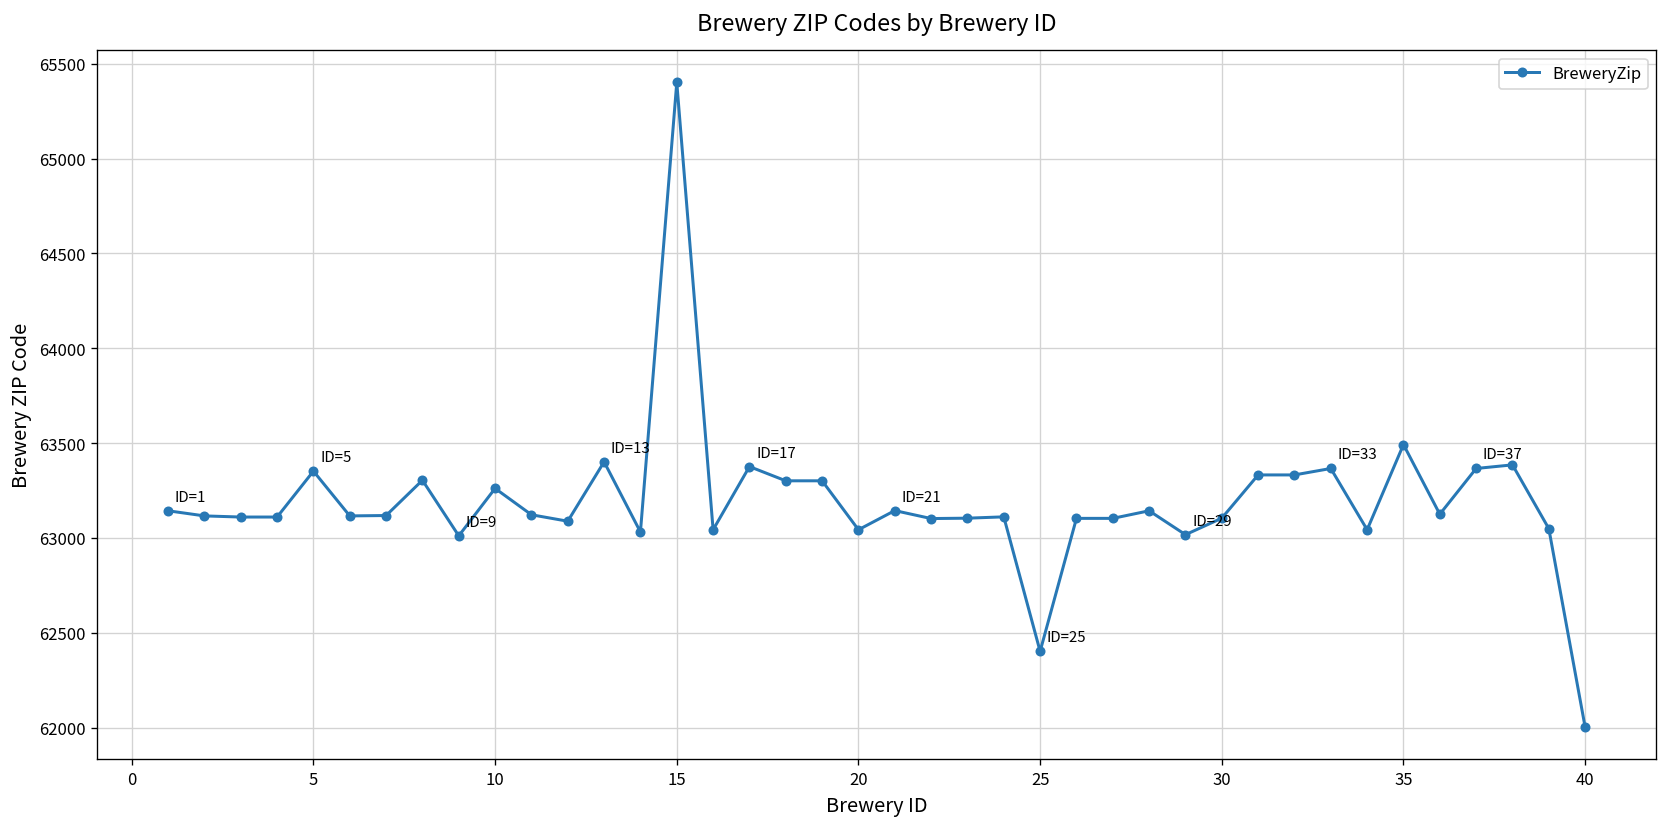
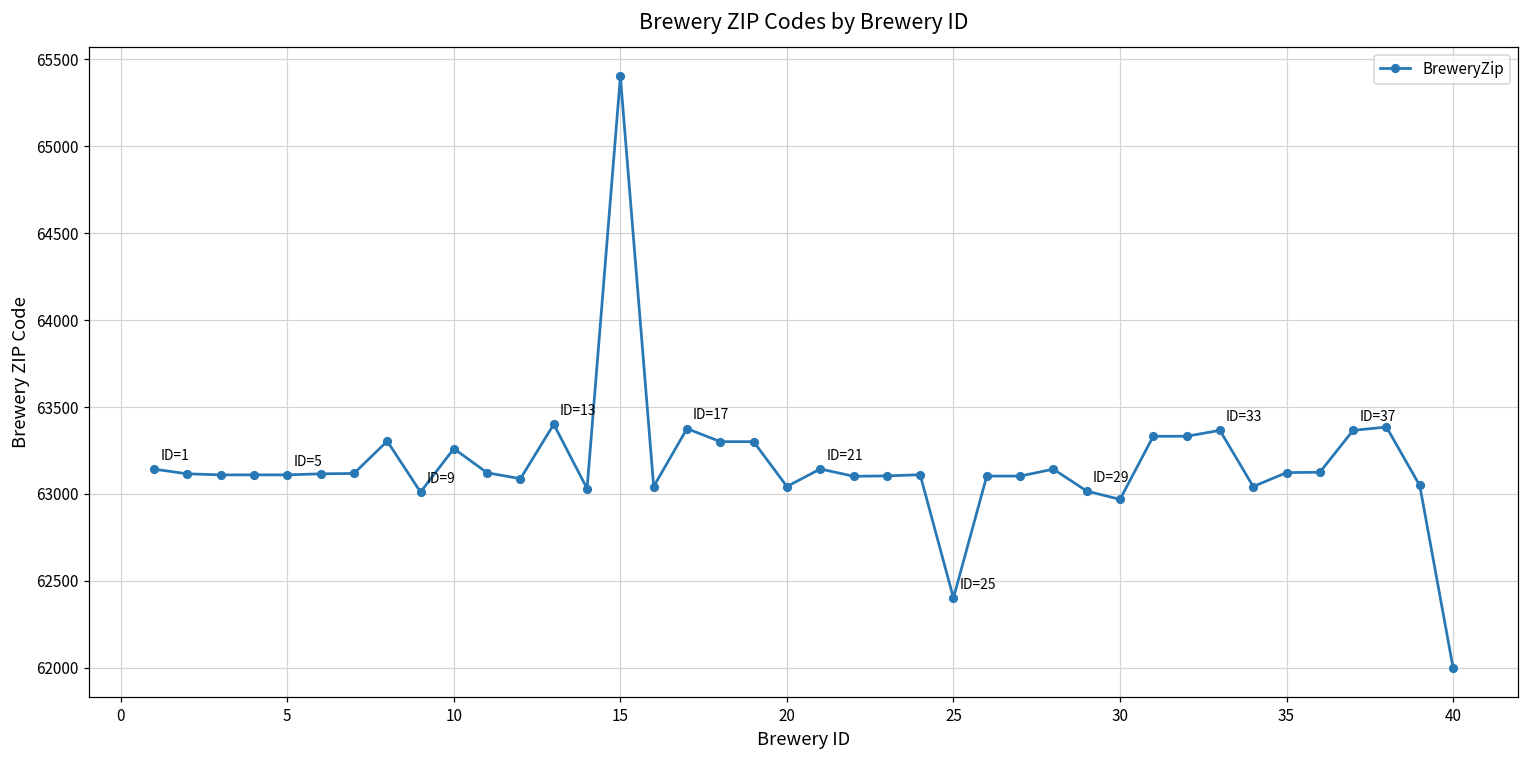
5: 63350 -> 63110
30: 63100 -> 62970
35: 63490 -> 63120
